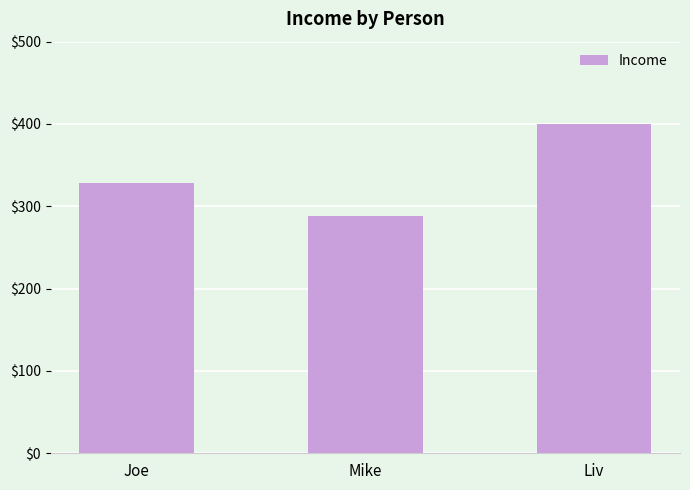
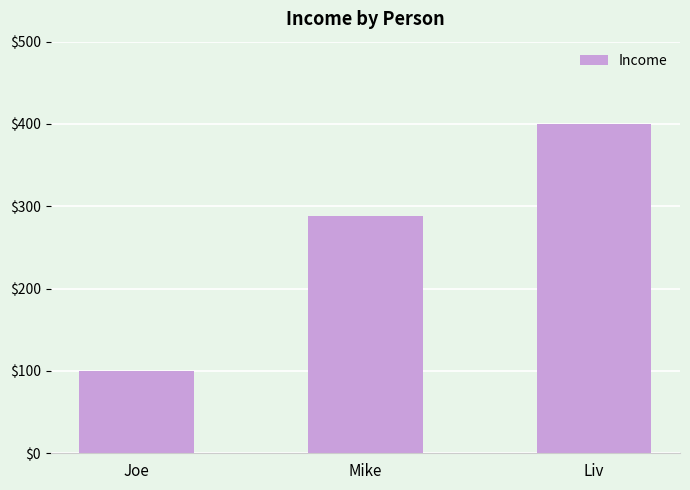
Joe: $330 -> $100
